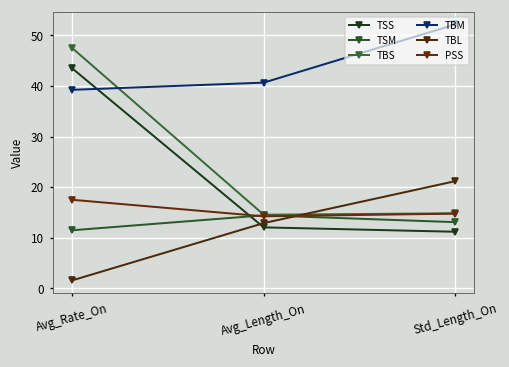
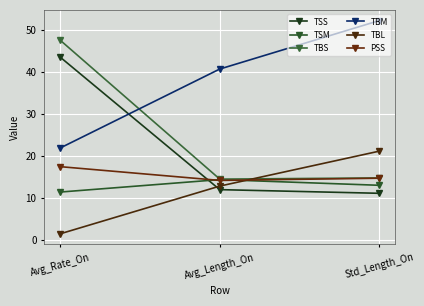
TBM, Avg_Rate_On: 39 -> 22
